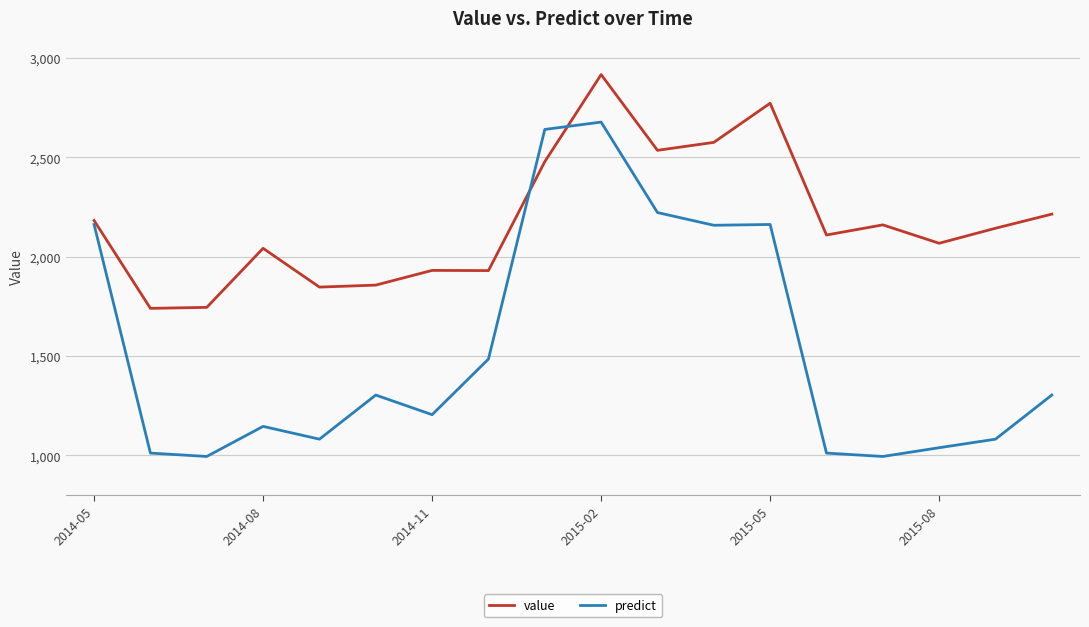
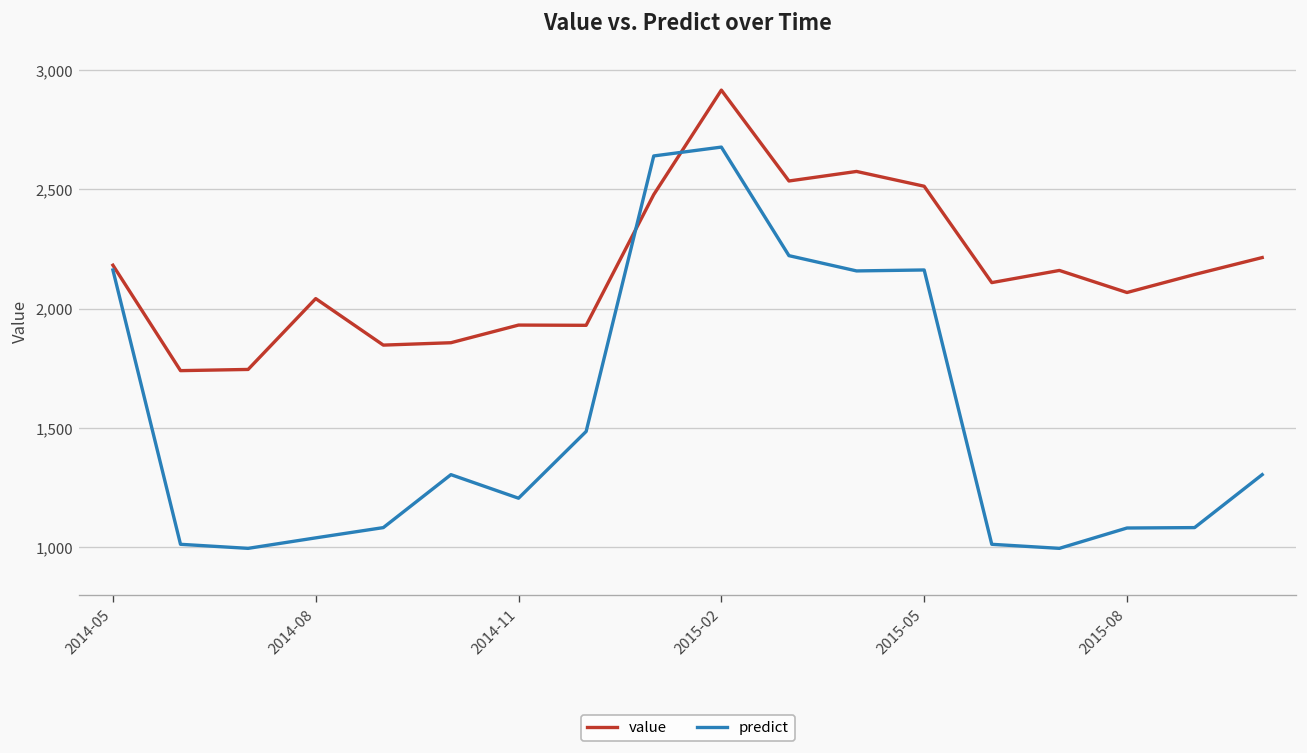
predict, 2014-08: 1,150 -> 1,040
value, 2015-05: 2,770 -> 2,510
predict, 2015-08: 1,040 -> 1,080
